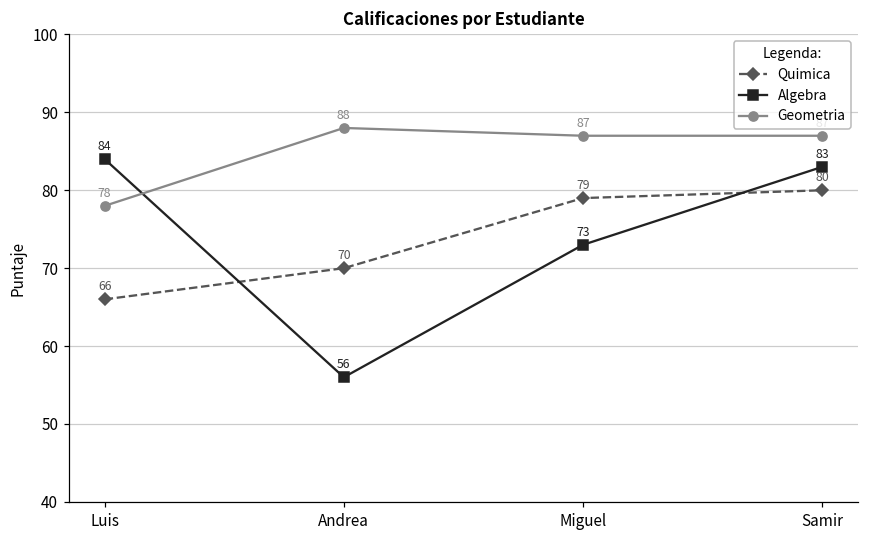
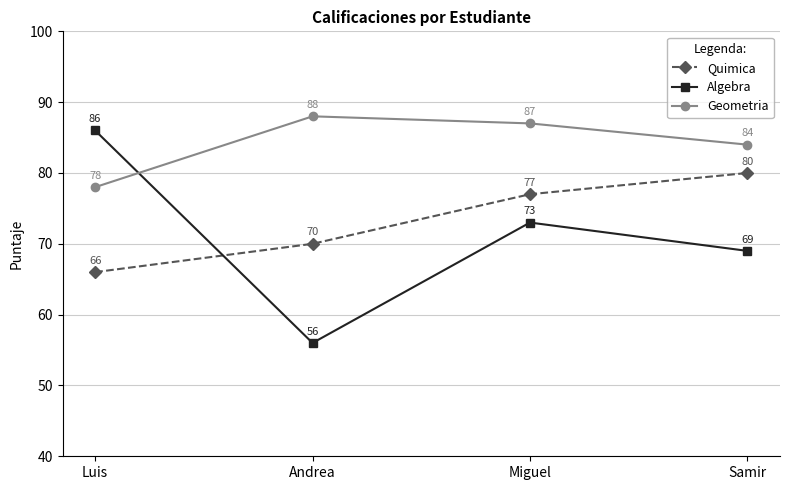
Algebra, Luis: 84 -> 86
Quimica, Miguel: 79 -> 77
Algebra, Samir: 83 -> 69
Geometria, Samir: 87 -> 84
